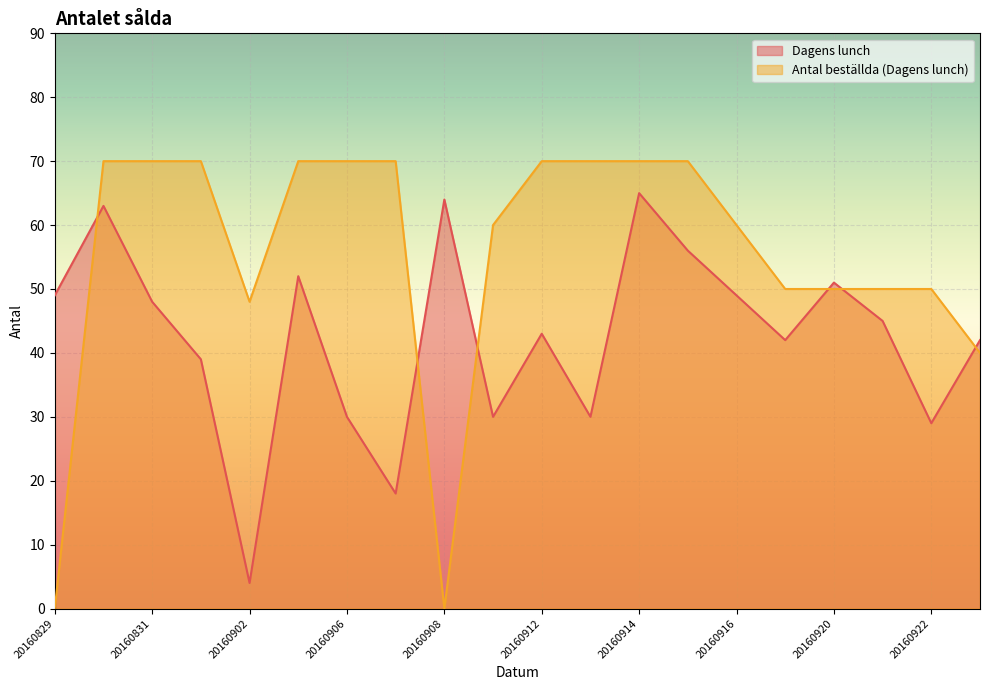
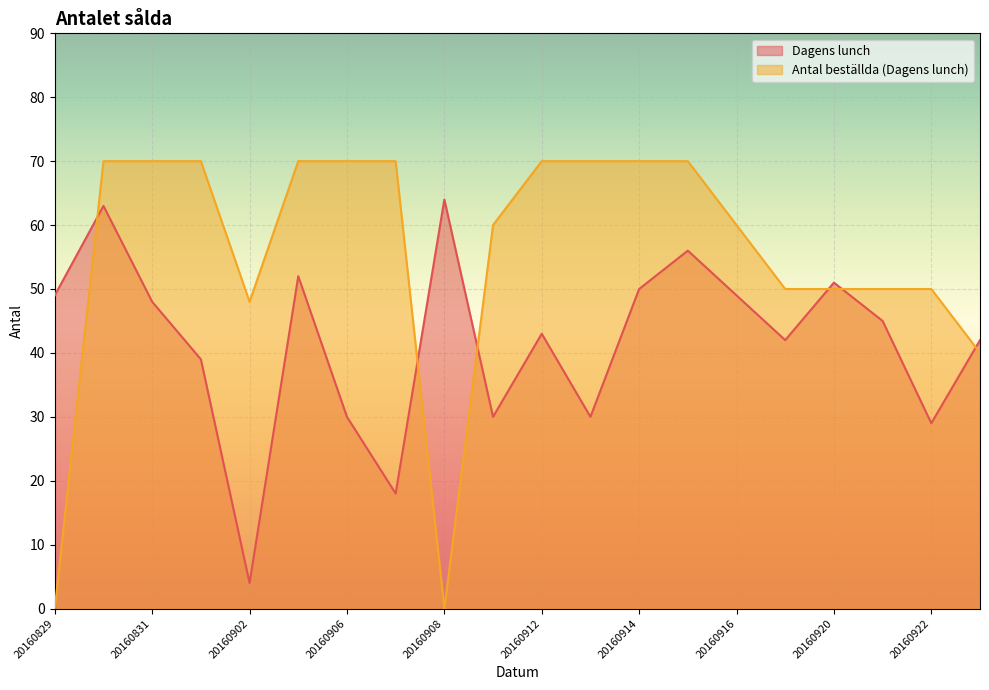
Dagens lunch, 20160914: 65 -> 50
